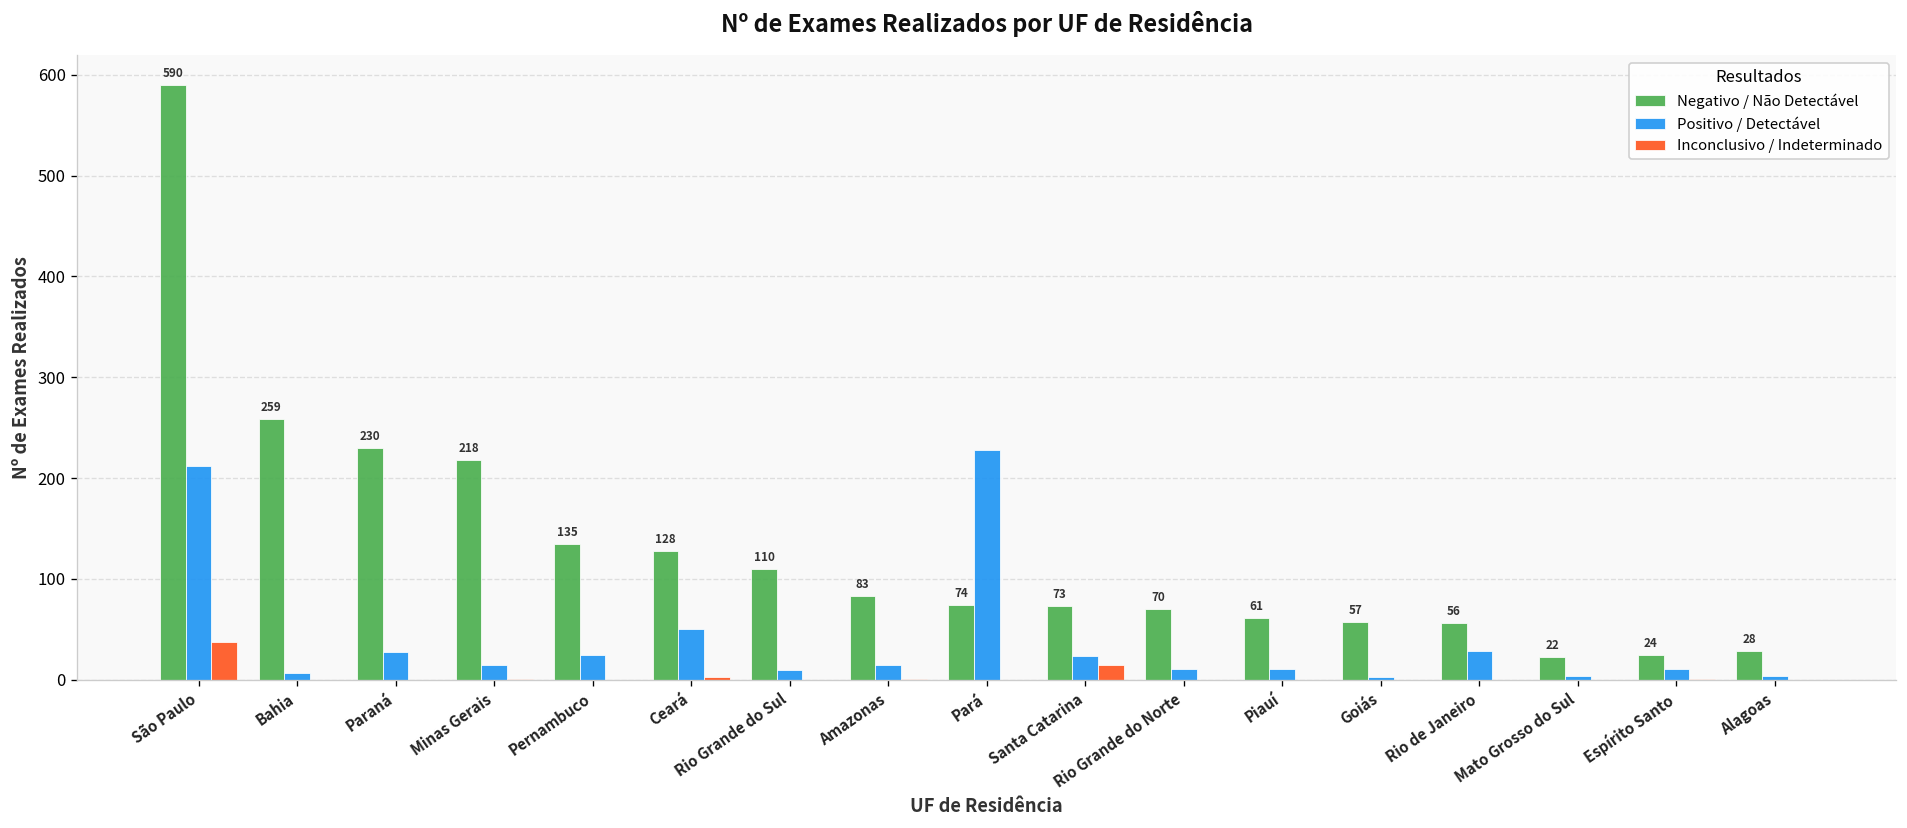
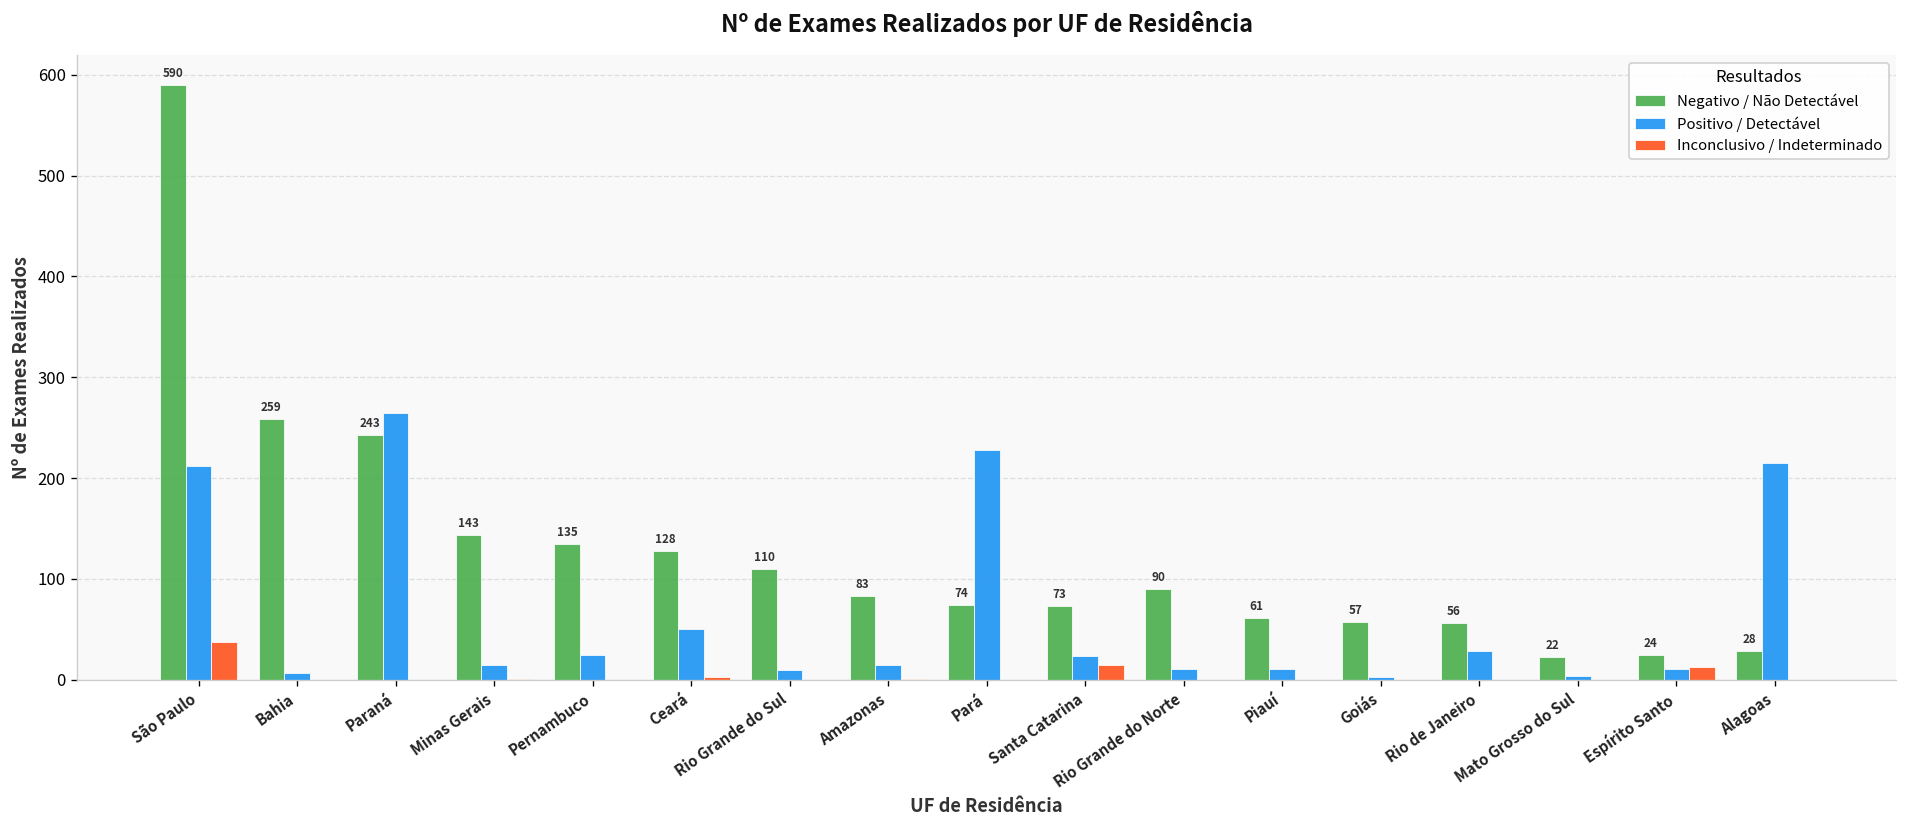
Negativo / Não Detectável, Paraná: 230 -> 243
Positivo / Detectável, Paraná: 30 -> 270
Negativo / Não Detectável, Minas Gerais: 218 -> 143
Negativo / Não Detectável, Rio Grande do Norte: 70 -> 90
Inconclusivo / Indeterminado, Espírito Santo: 0 -> 10
Positivo / Detectável, Alagoas: 0 -> 220
